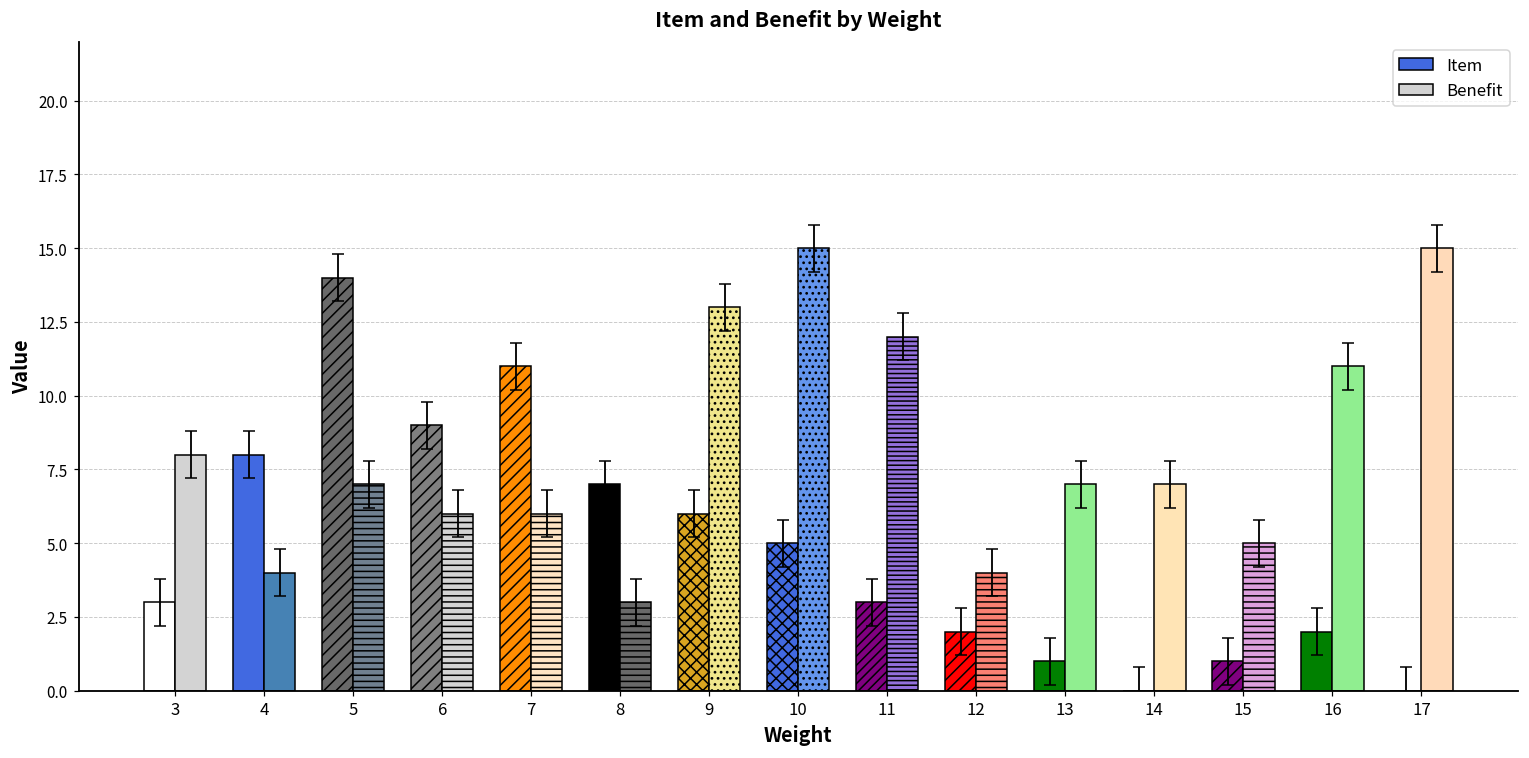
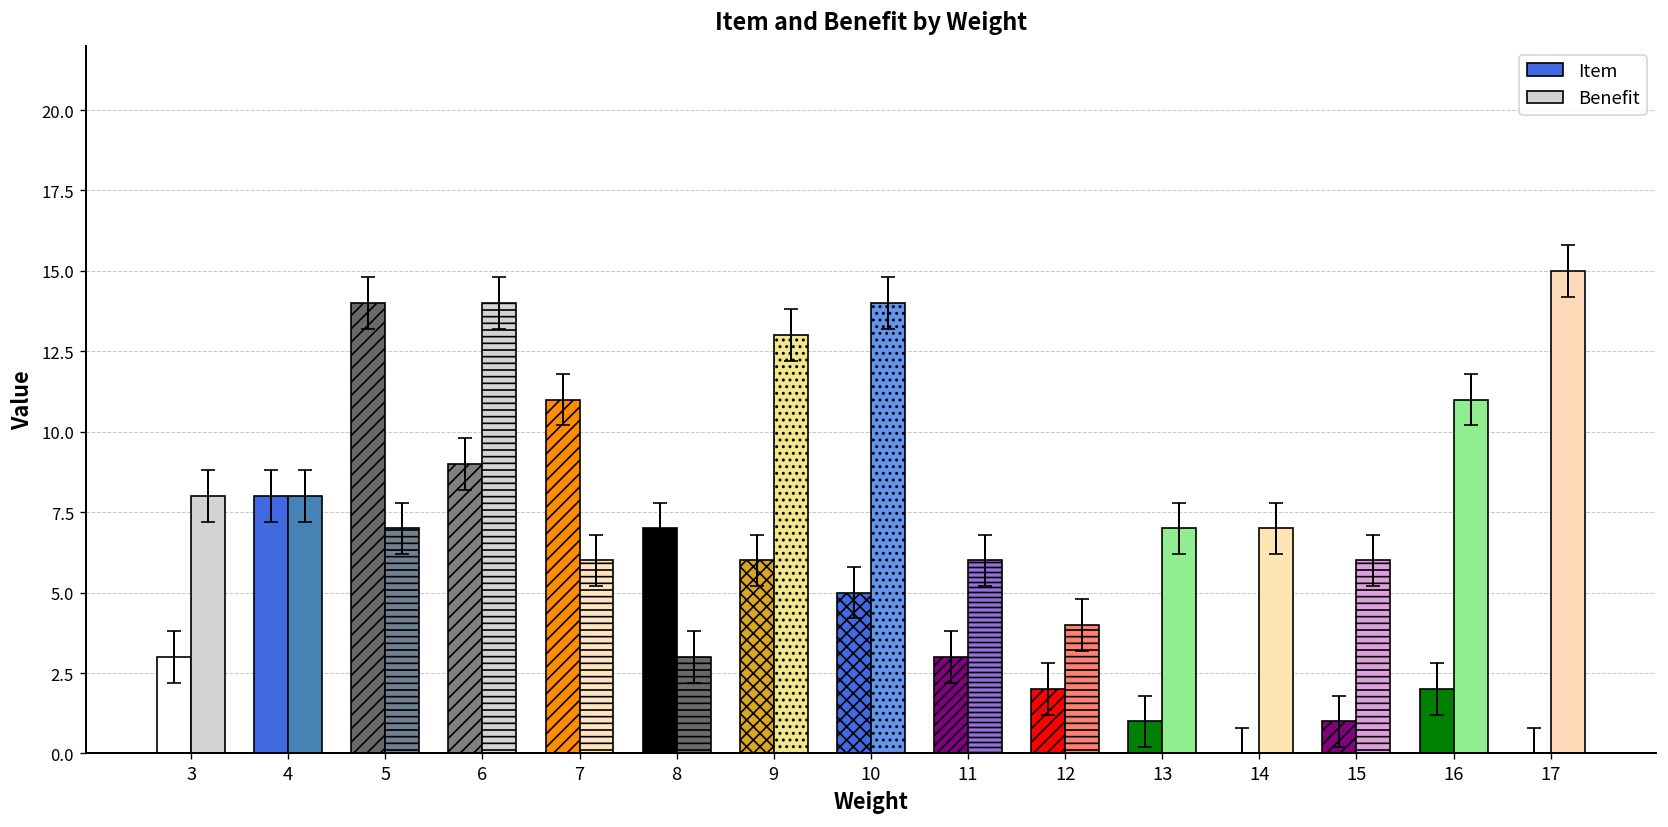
Benefit, 4: 4 -> 8
Benefit, 6: 6 -> 14
Benefit, 10: 15 -> 14
Benefit, 11: 12 -> 6
Benefit, 15: 5 -> 6
